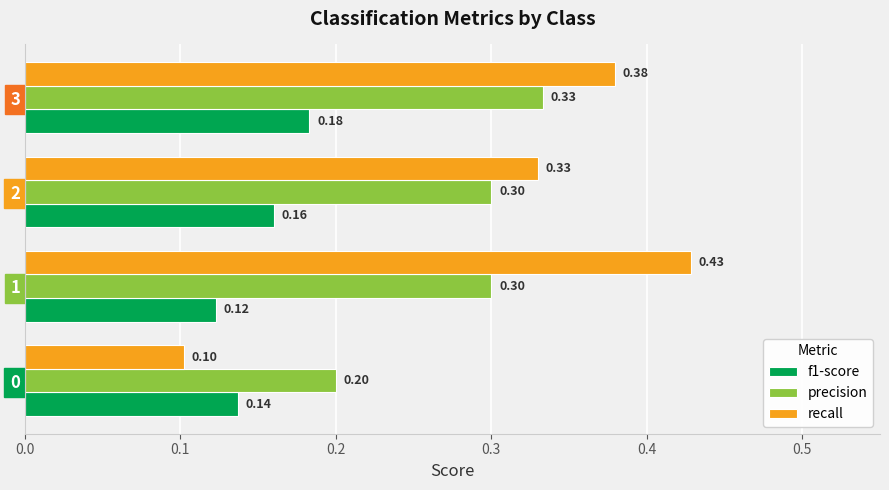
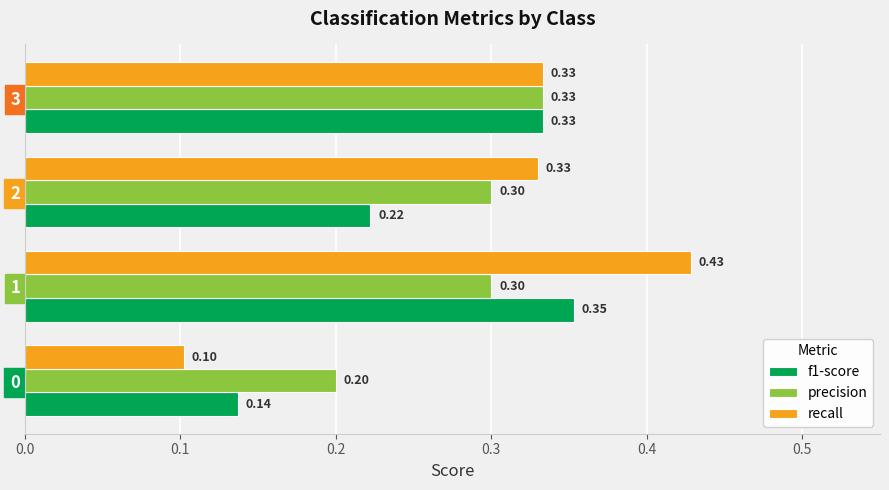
recall, 3: 0.38 -> 0.33
f1-score, 3: 0.18 -> 0.33
f1-score, 2: 0.16 -> 0.22
f1-score, 1: 0.12 -> 0.35
